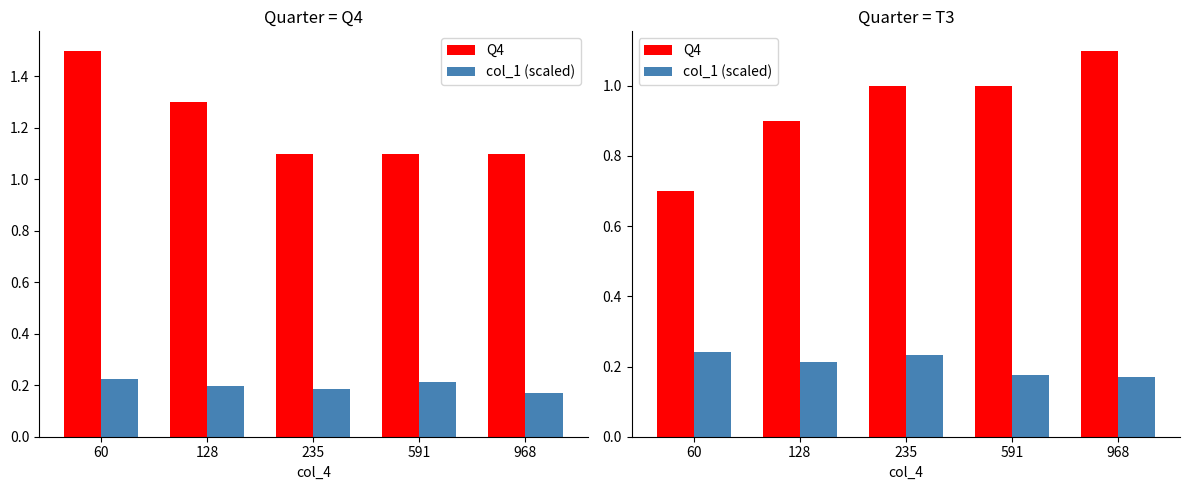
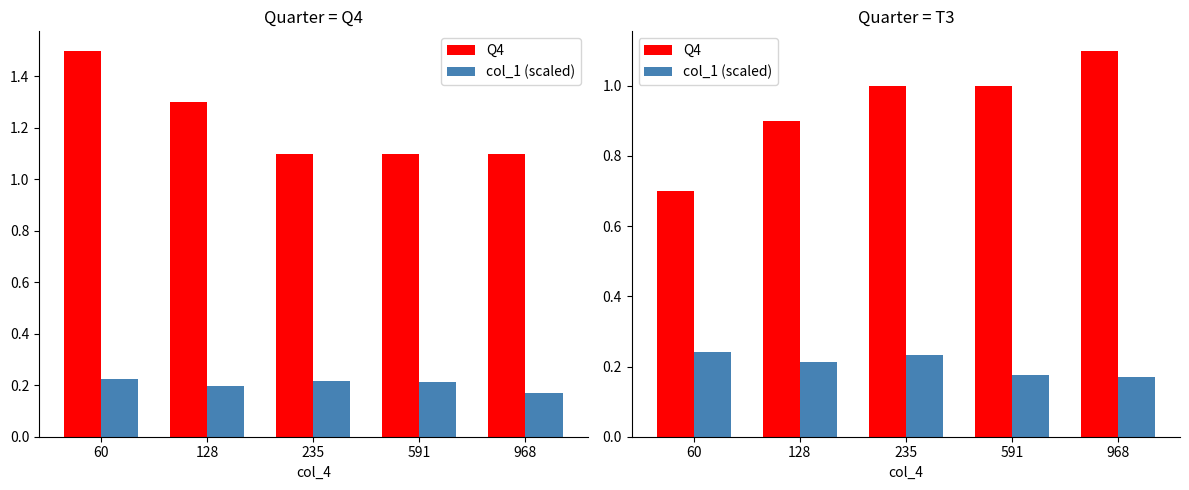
Quarter = Q4, col_1 (scaled), 235: 0.19 -> 0.22
